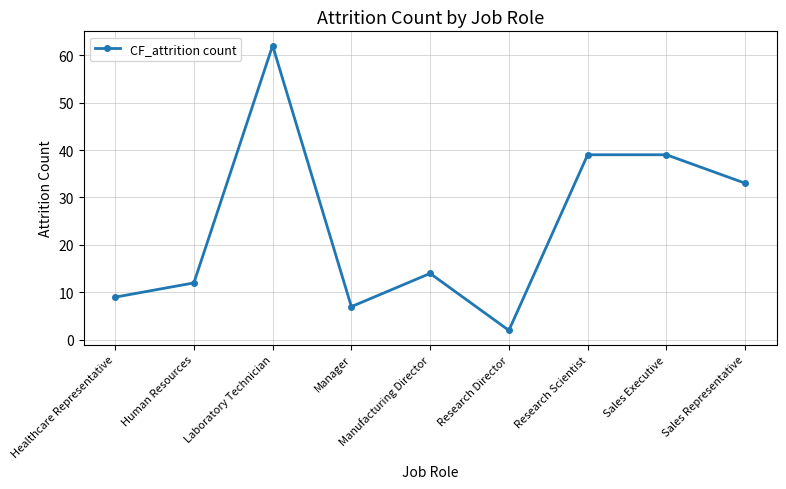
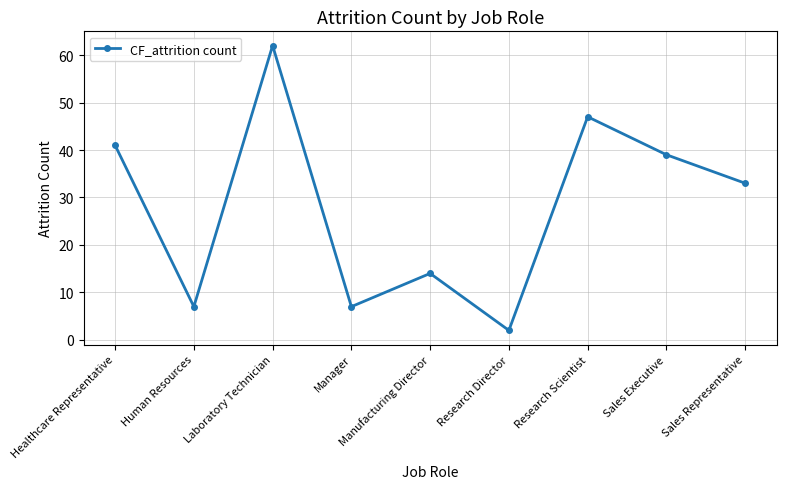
Healthcare Representative: 9 -> 41
Human Resources: 12 -> 7
Research Scientist: 39 -> 47
